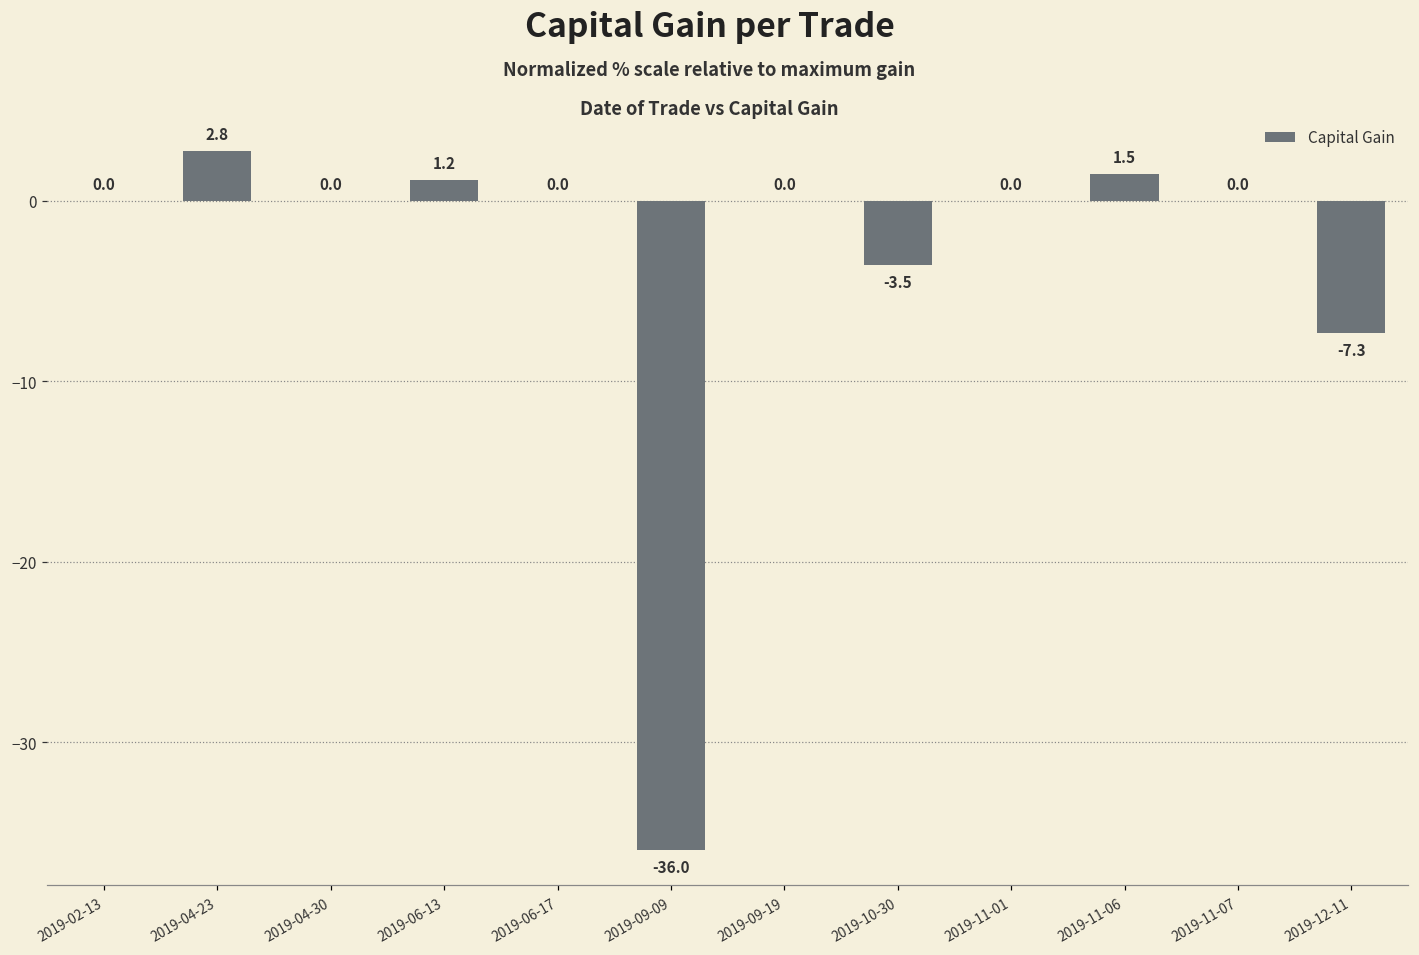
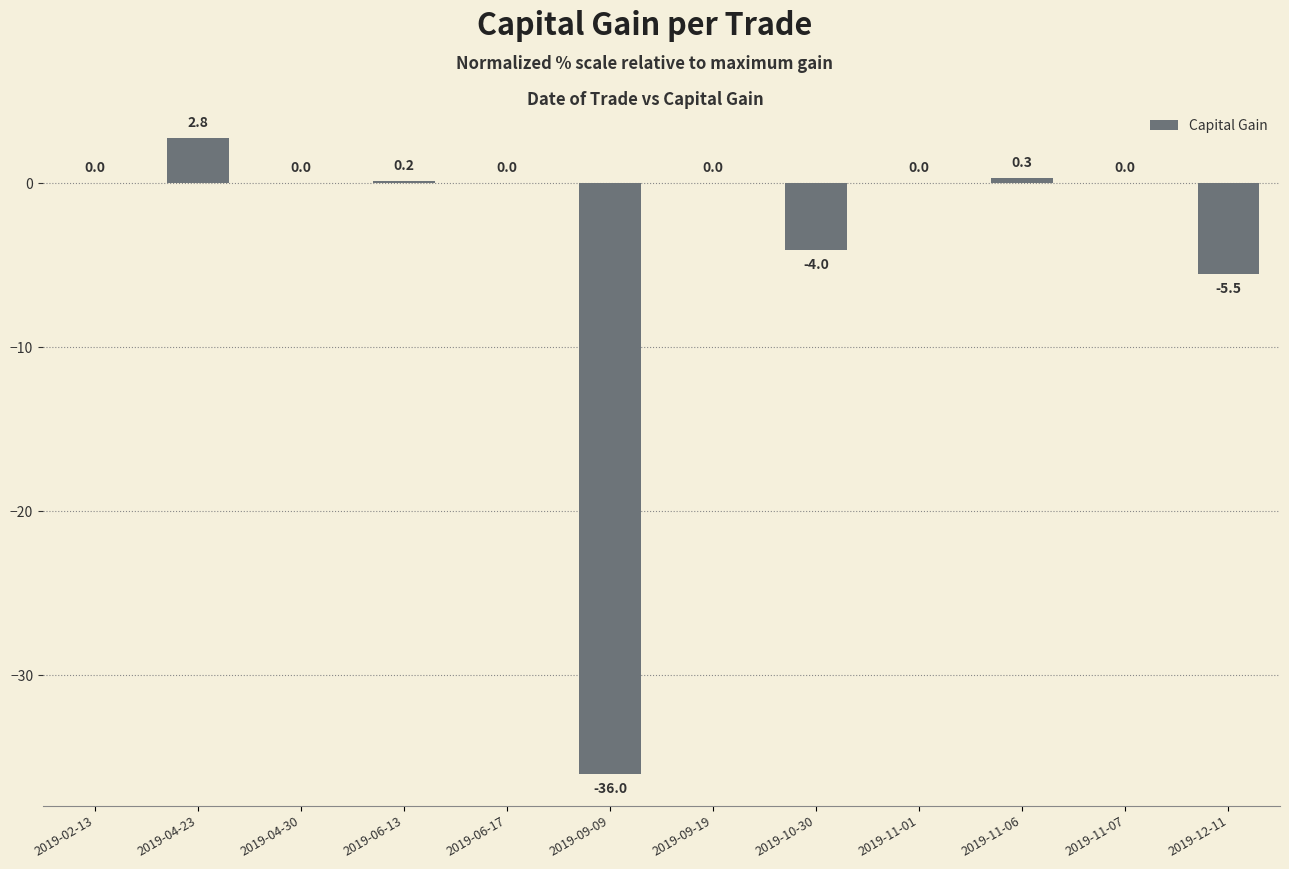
2019-06-13: 1.2 -> 0.2
2019-10-30: -3.5 -> -4.0
2019-11-06: 1.5 -> 0.3
2019-12-11: -7.3 -> -5.5
